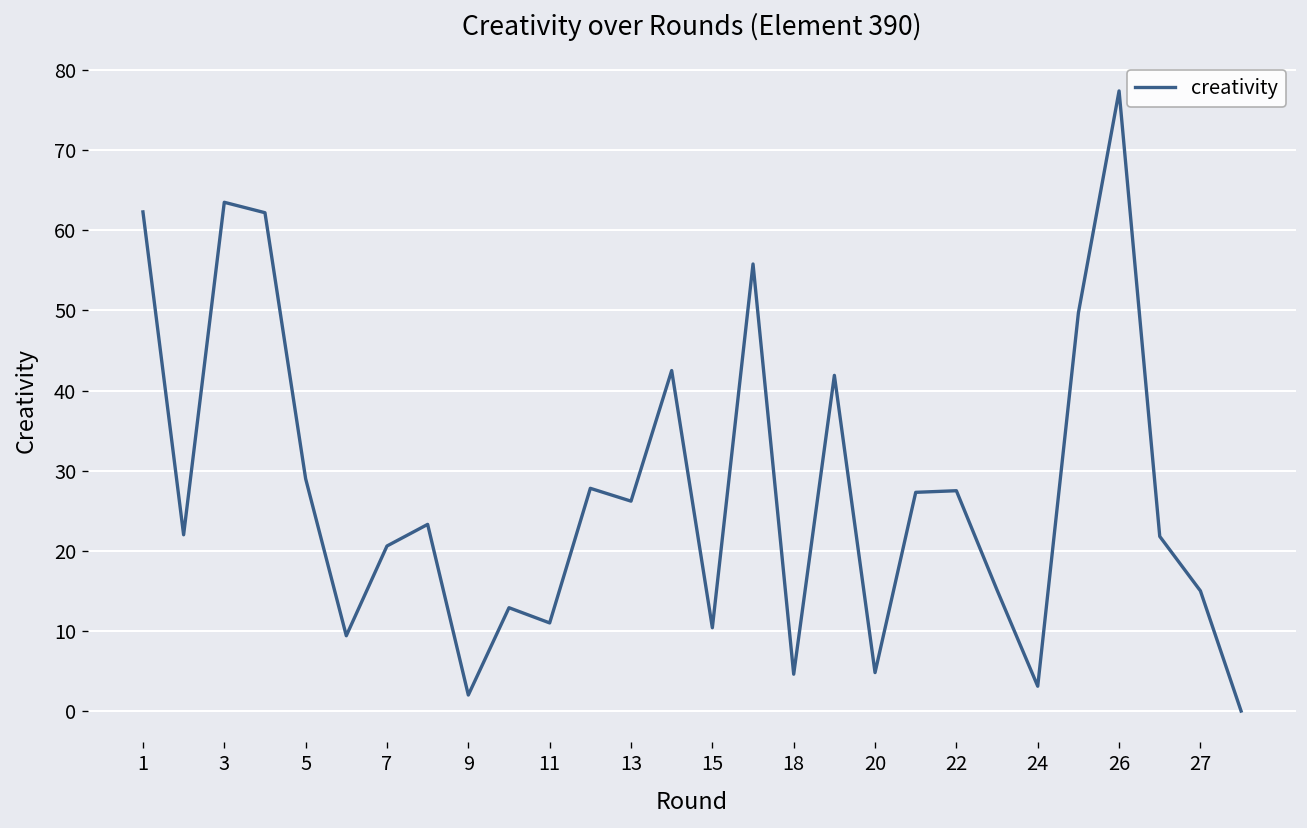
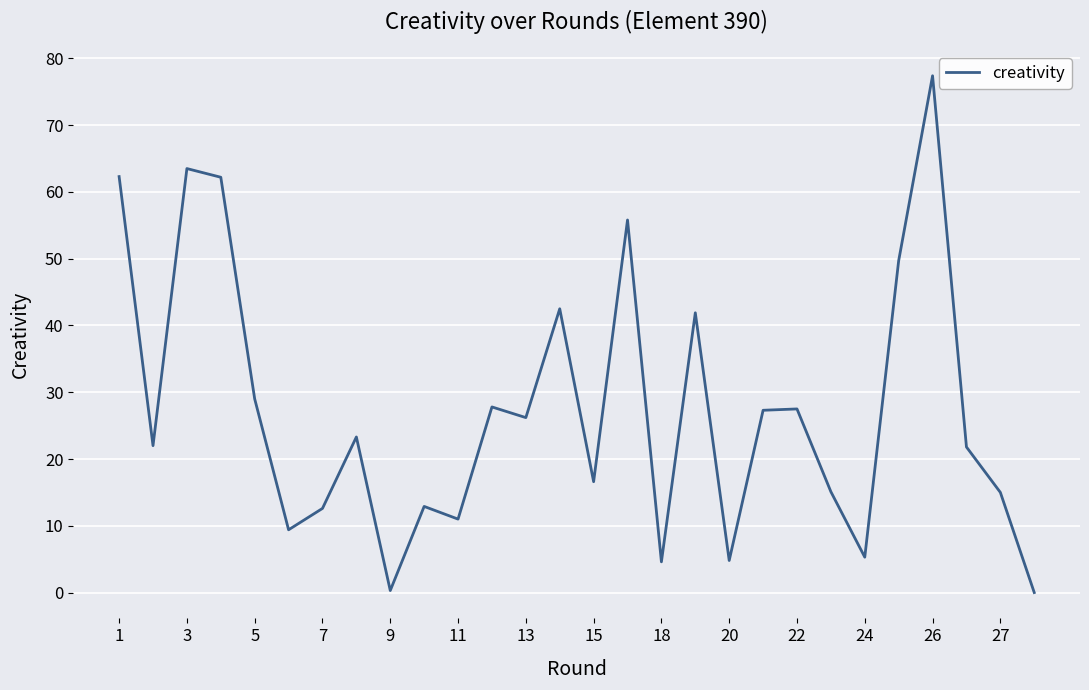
7: 21 -> 13
9: 2 -> 0
15: 10 -> 17
24: 3 -> 5
